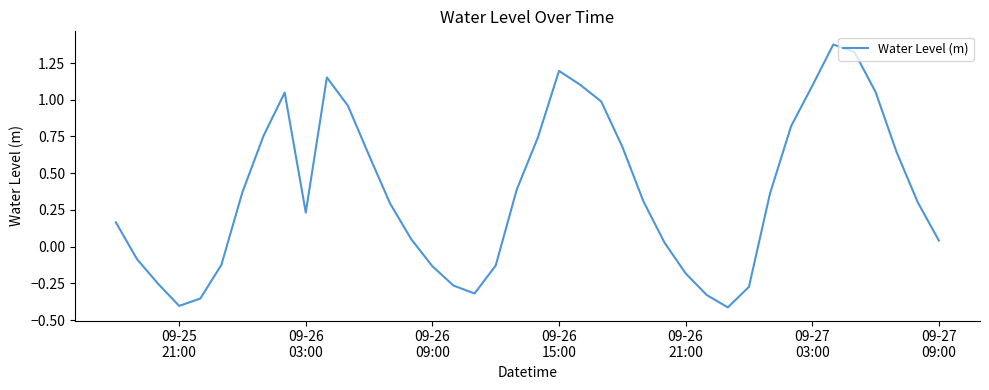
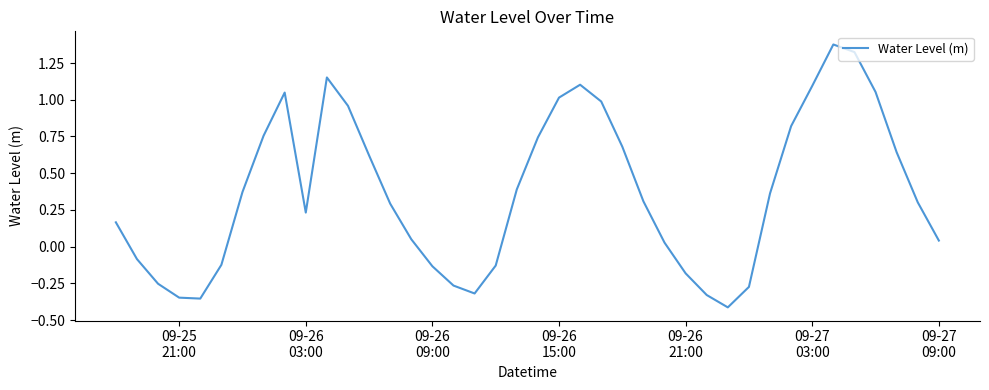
09-25 21:00: -0.40 -> -0.35
09-26 15:00: 1.20 -> 1.01
